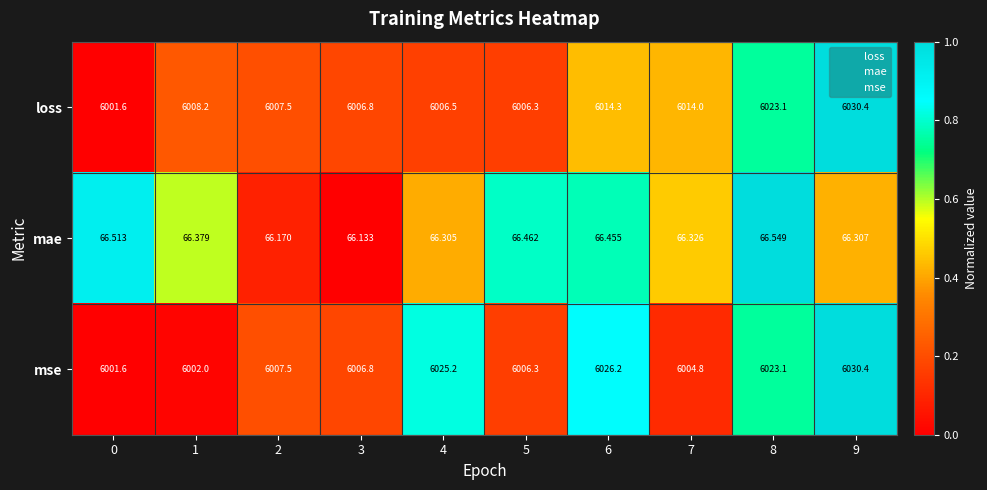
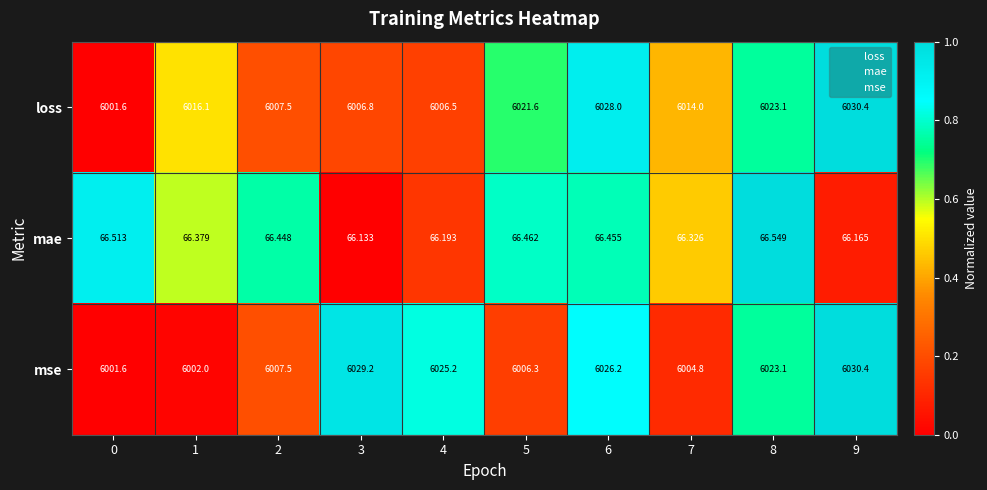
loss, 1: 6008.2 -> 6016.1
loss, 5: 6006.3 -> 6021.6
loss, 6: 6014.3 -> 6028.0
mae, 2: 66.170 -> 66.448
mae, 4: 66.305 -> 66.193
mae, 9: 66.307 -> 66.165
mse, 3: 6006.8 -> 6029.2
